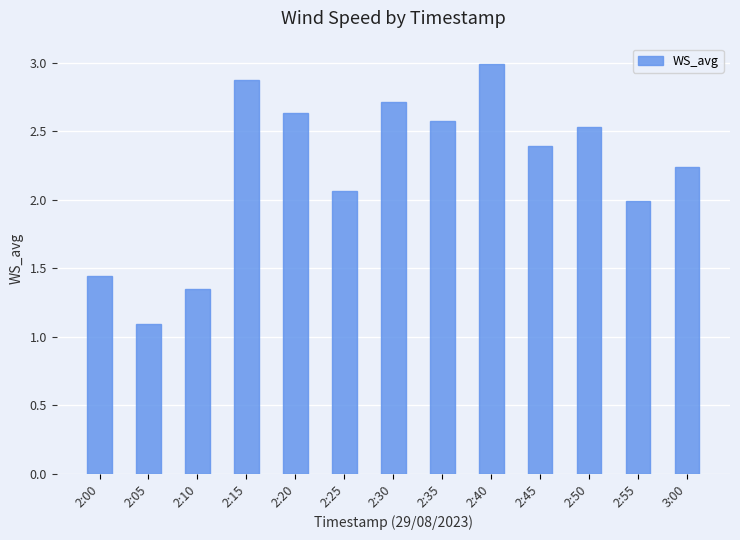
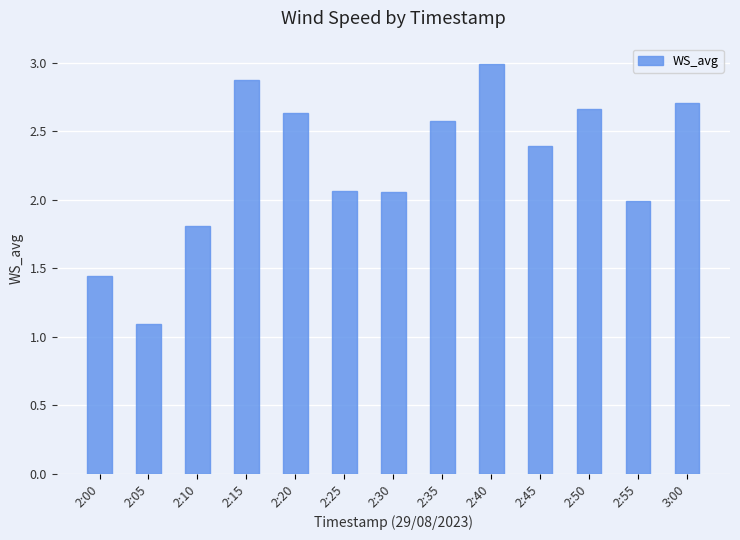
2:10: 1.35 -> 1.81
2:30: 2.72 -> 2.05
2:50: 2.53 -> 2.66
3:00: 2.24 -> 2.71
